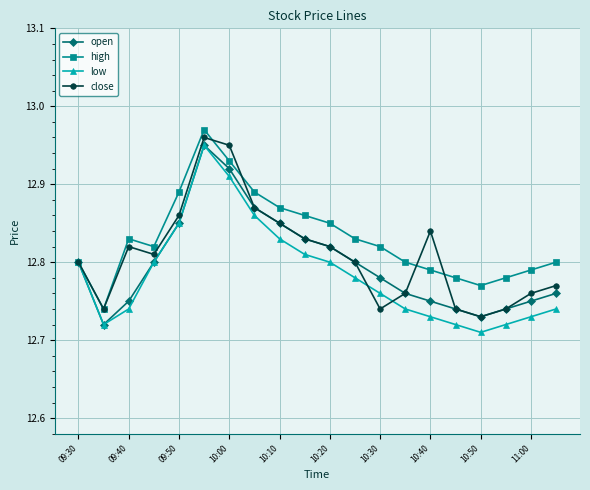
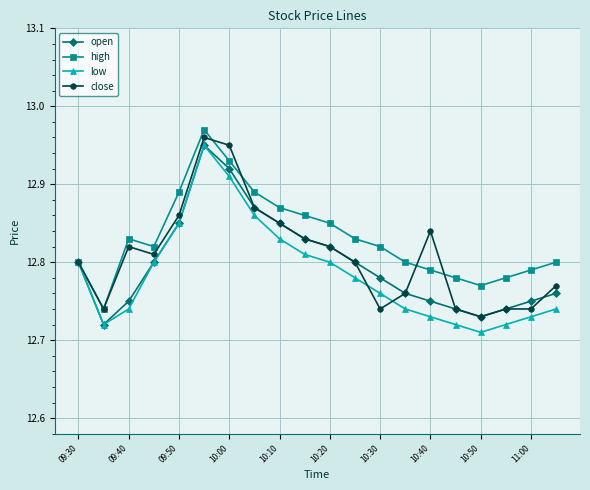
close, 11:00: 12.76 -> 12.74
